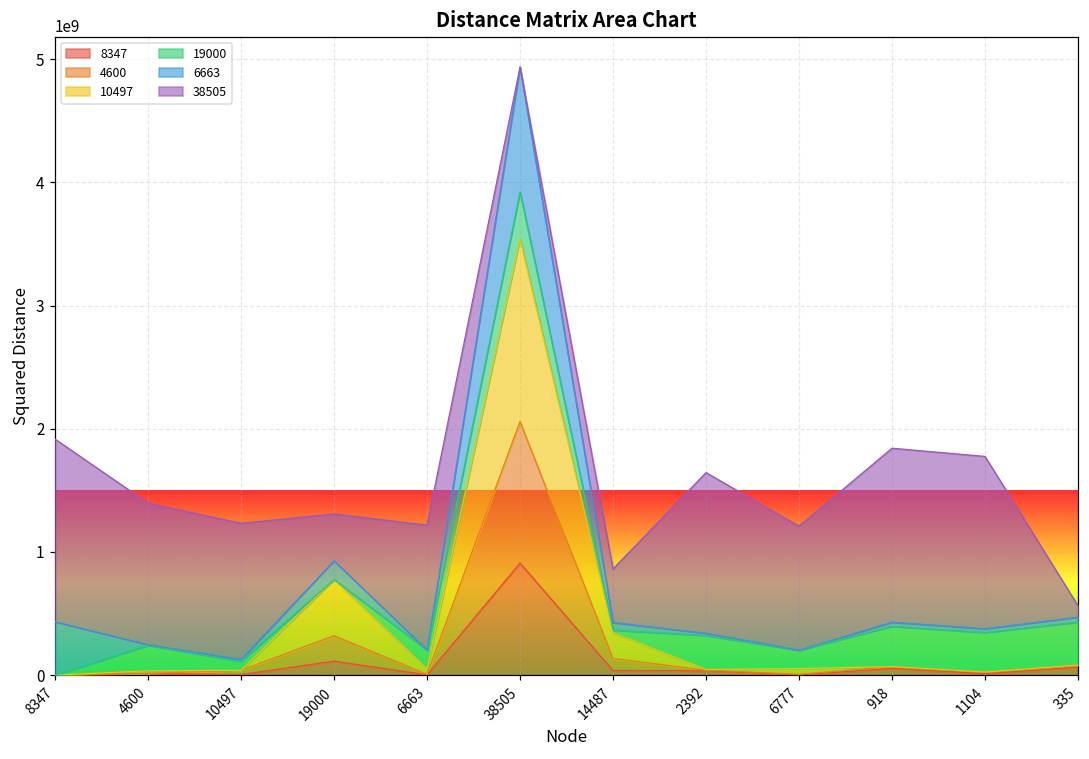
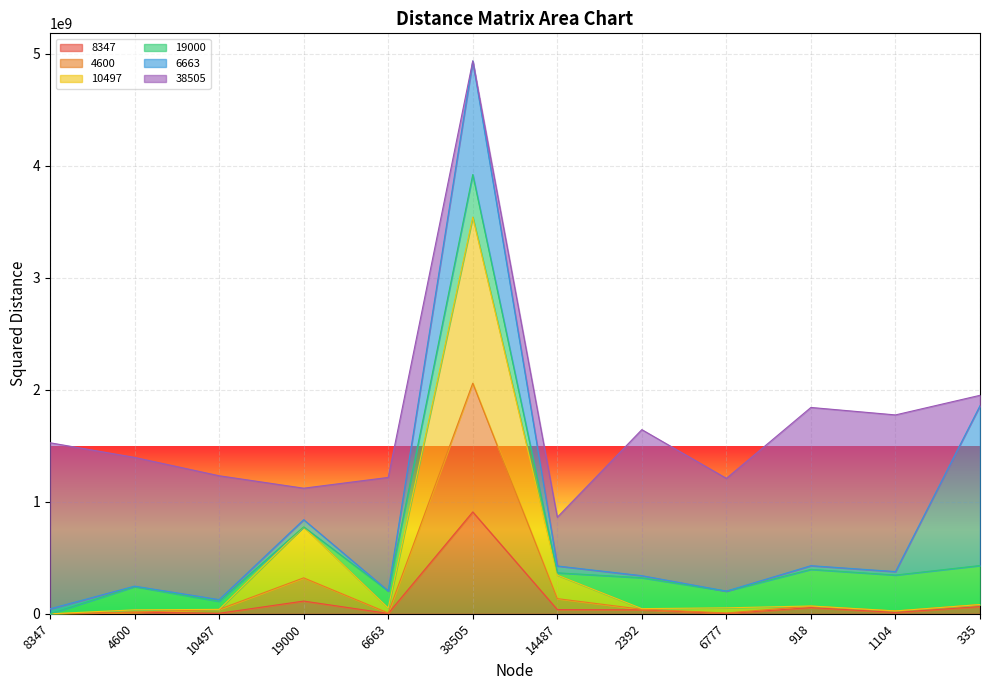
6663, 8347: 430000000 -> 40000000
6663, 19000: 150000000 -> 60000000
38505, 19000: 380000000 -> 280000000
6663, 335: 40000000 -> 1430000000
